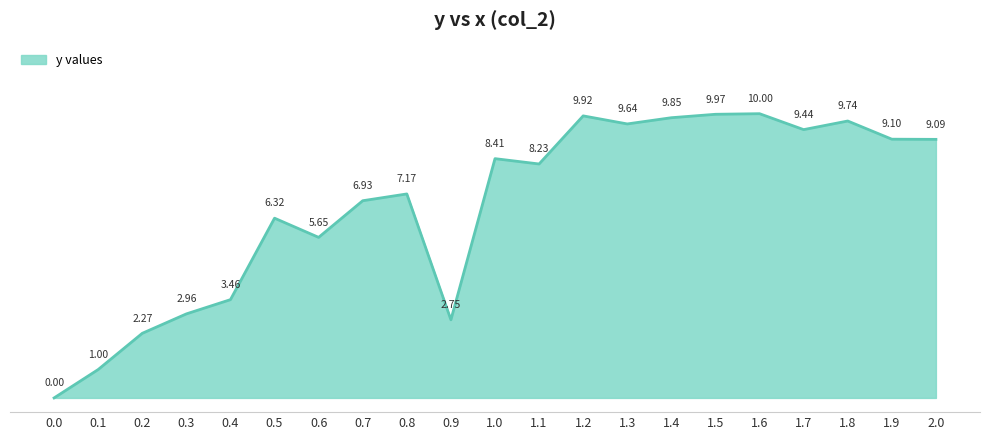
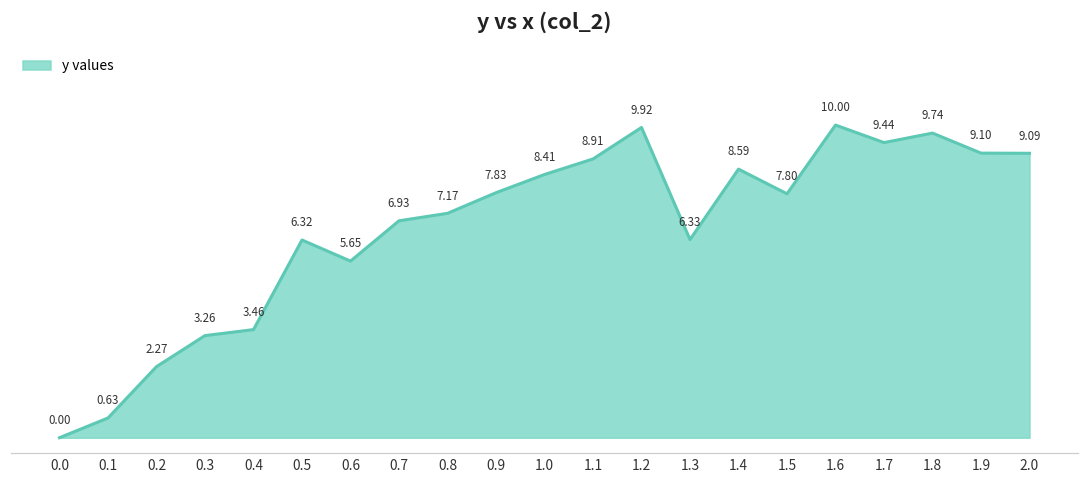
0.1: 1.00 -> 0.63
0.3: 2.96 -> 3.26
0.9: 2.75 -> 7.83
1.1: 8.23 -> 8.91
1.3: 9.64 -> 6.33
1.4: 9.85 -> 8.59
1.5: 9.97 -> 7.80
